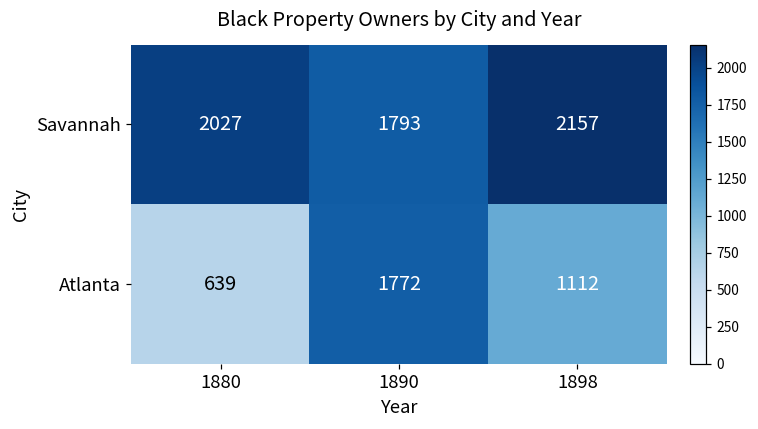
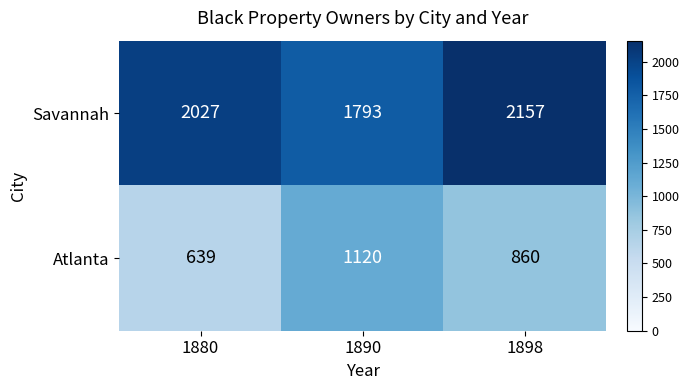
Atlanta, 1890: 1772 -> 1120
Atlanta, 1898: 1112 -> 860
